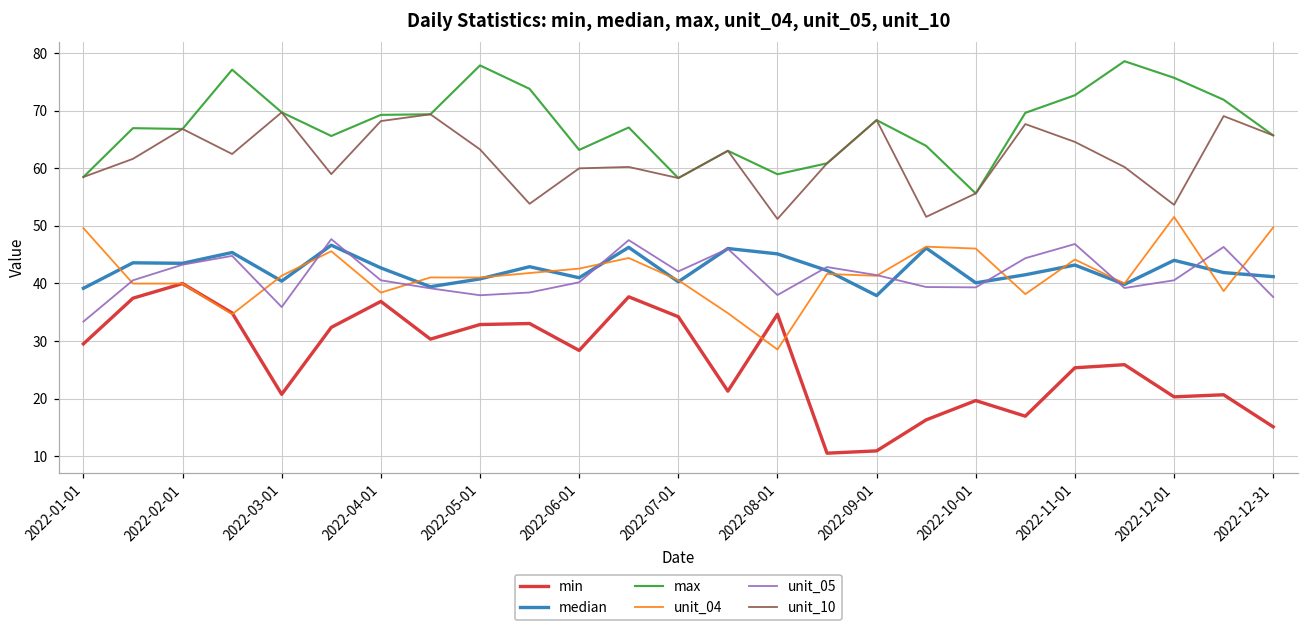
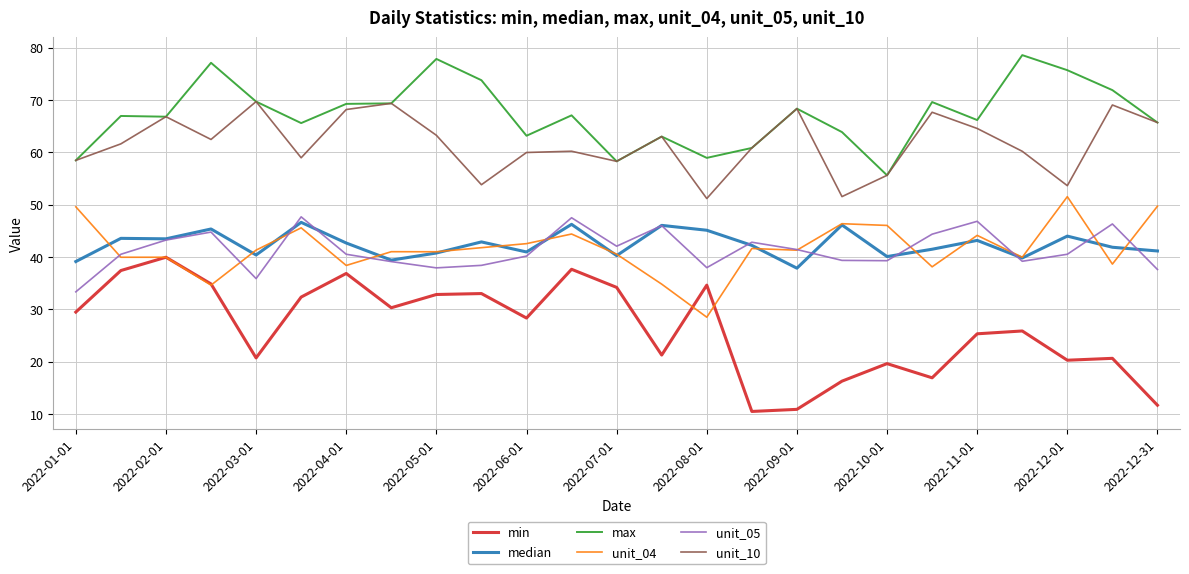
max, 2022-11-01: 73 -> 66
min, 2022-12-31: 15 -> 12
